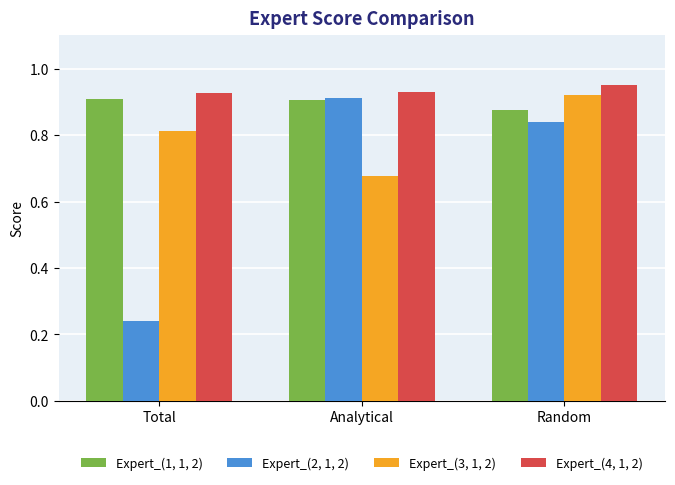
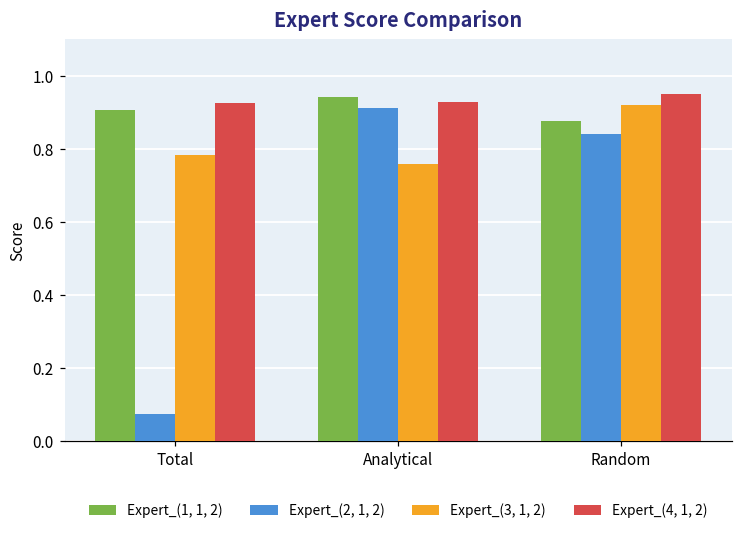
Expert_(2, 1, 2), Total: 0.24 -> 0.08
Expert_(3, 1, 2), Total: 0.81 -> 0.78
Expert_(1, 1, 2), Analytical: 0.91 -> 0.94
Expert_(3, 1, 2), Analytical: 0.68 -> 0.76
